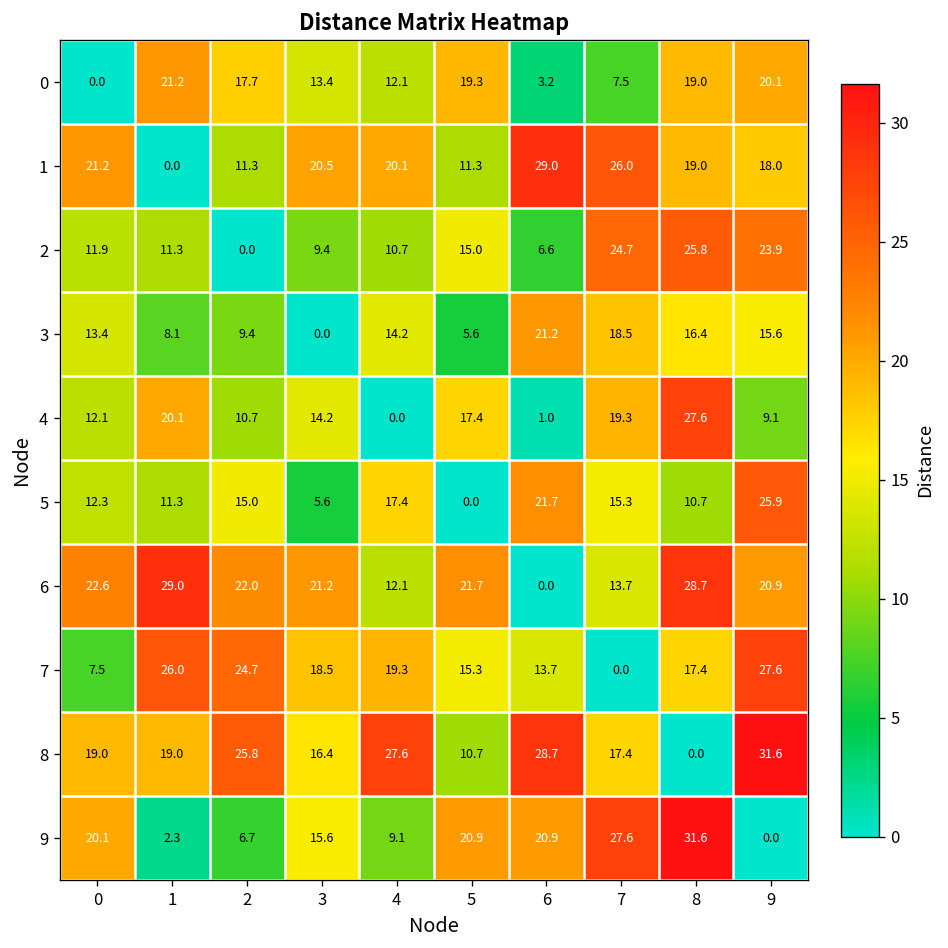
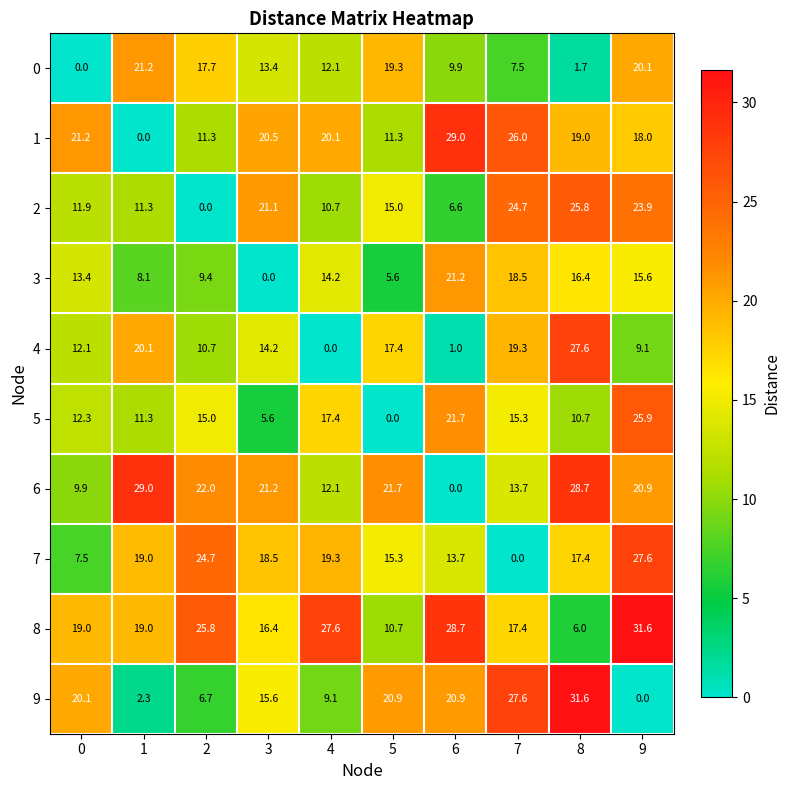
0, 6: 3.2 -> 9.9
0, 8: 19.0 -> 1.7
2, 3: 9.4 -> 21.1
6, 0: 22.6 -> 9.9
7, 1: 26.0 -> 19.0
8, 8: 0.0 -> 6.0
